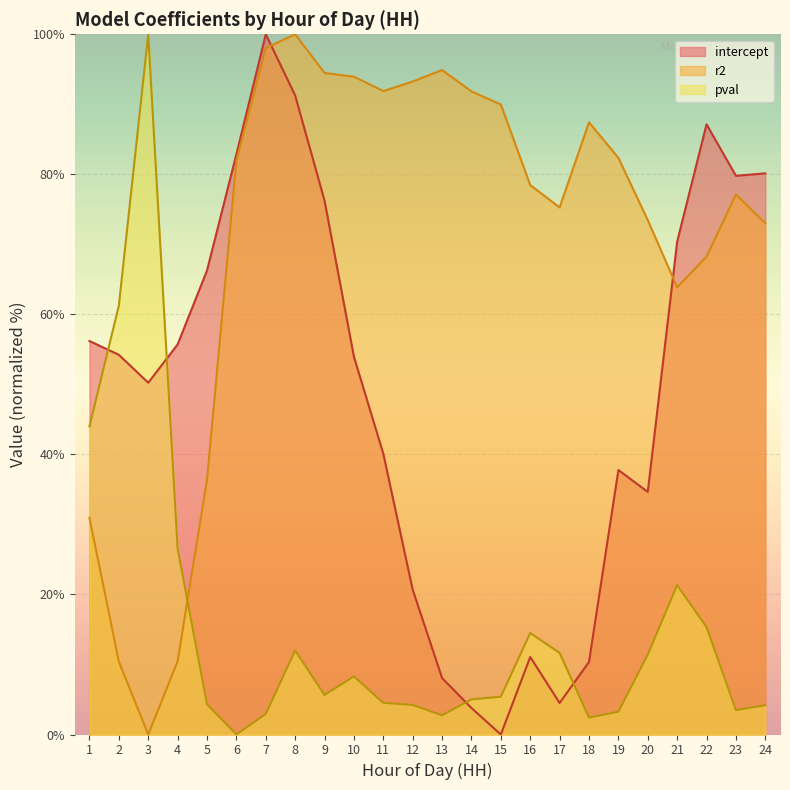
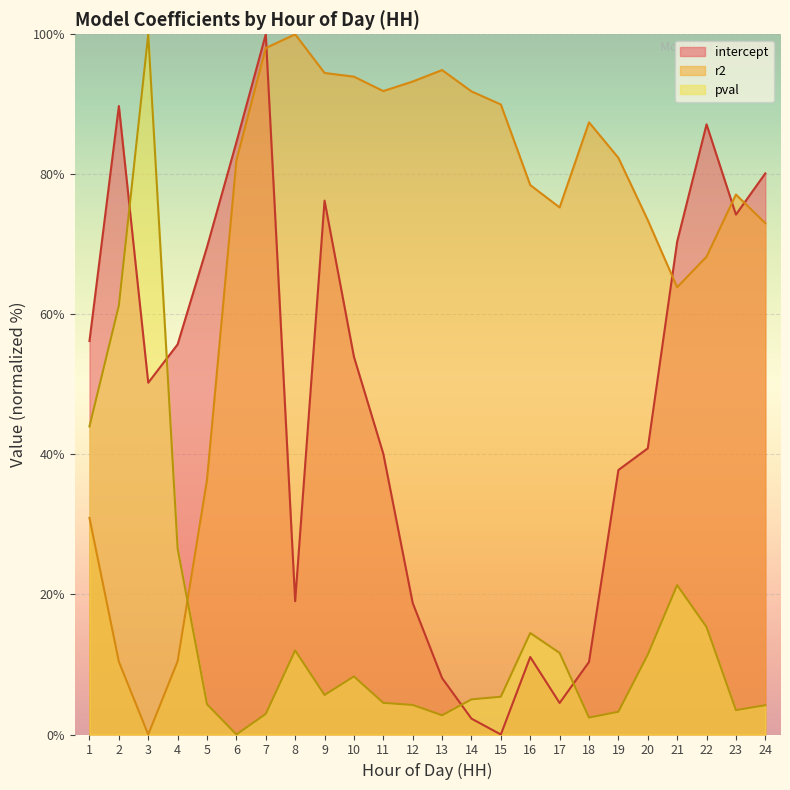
intercept, 2: 54% -> 90%
intercept, 5: 66% -> 70%
intercept, 6: 83% -> 85%
intercept, 8: 91% -> 19%
intercept, 12: 21% -> 19%
intercept, 14: 4% -> 2%
intercept, 20: 35% -> 41%
intercept, 23: 80% -> 74%
